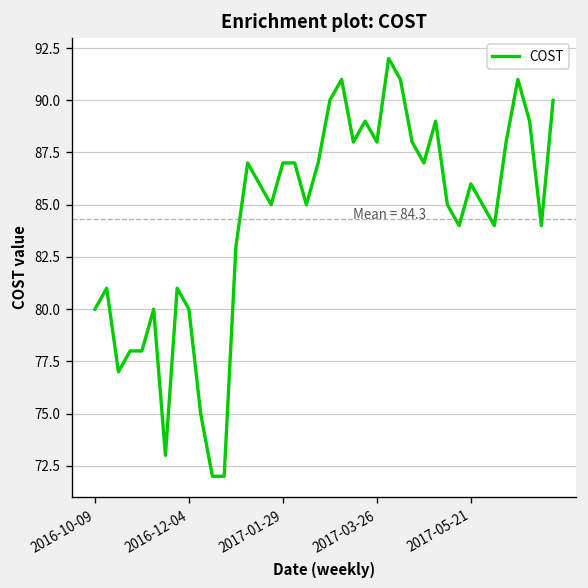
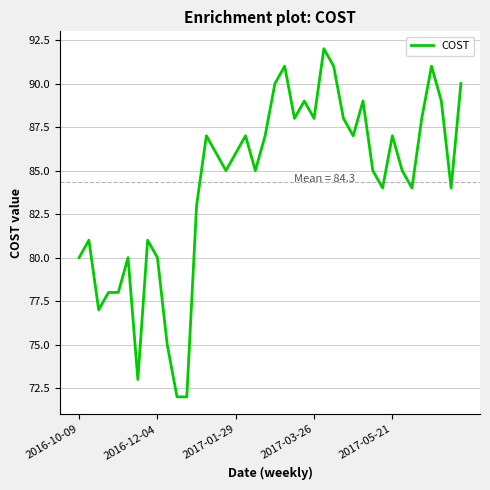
2017-01-29: 87 -> 86
2017-05-21: 86 -> 87
